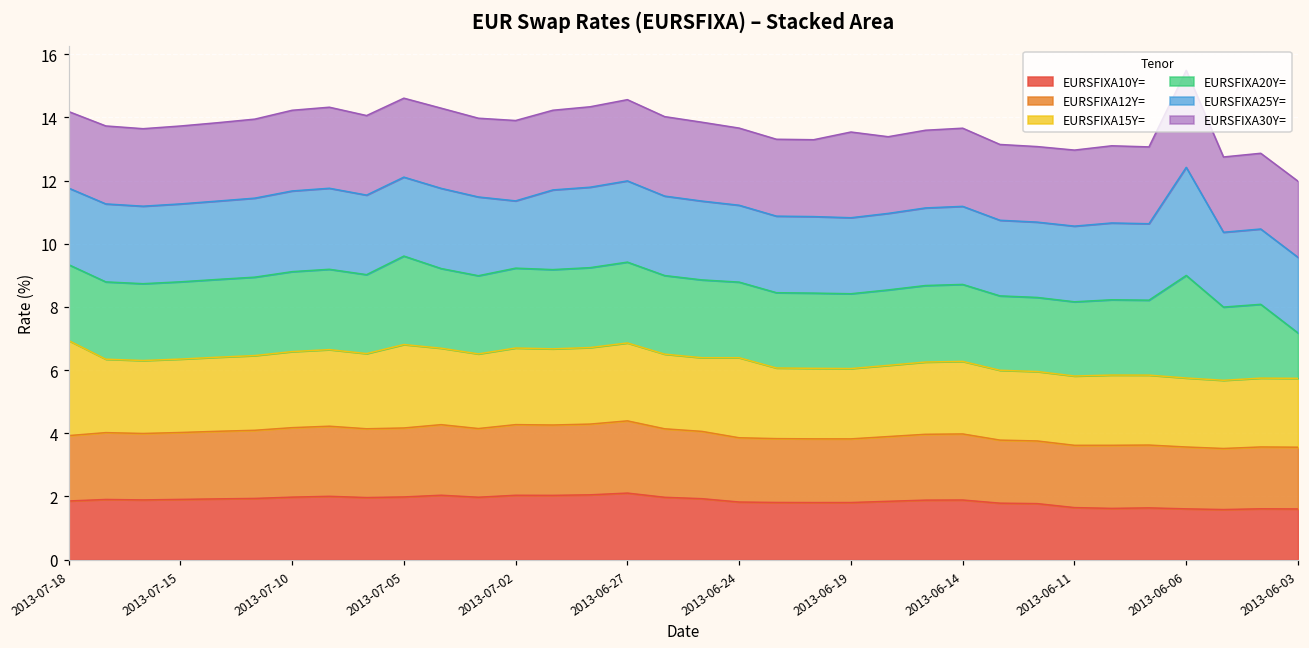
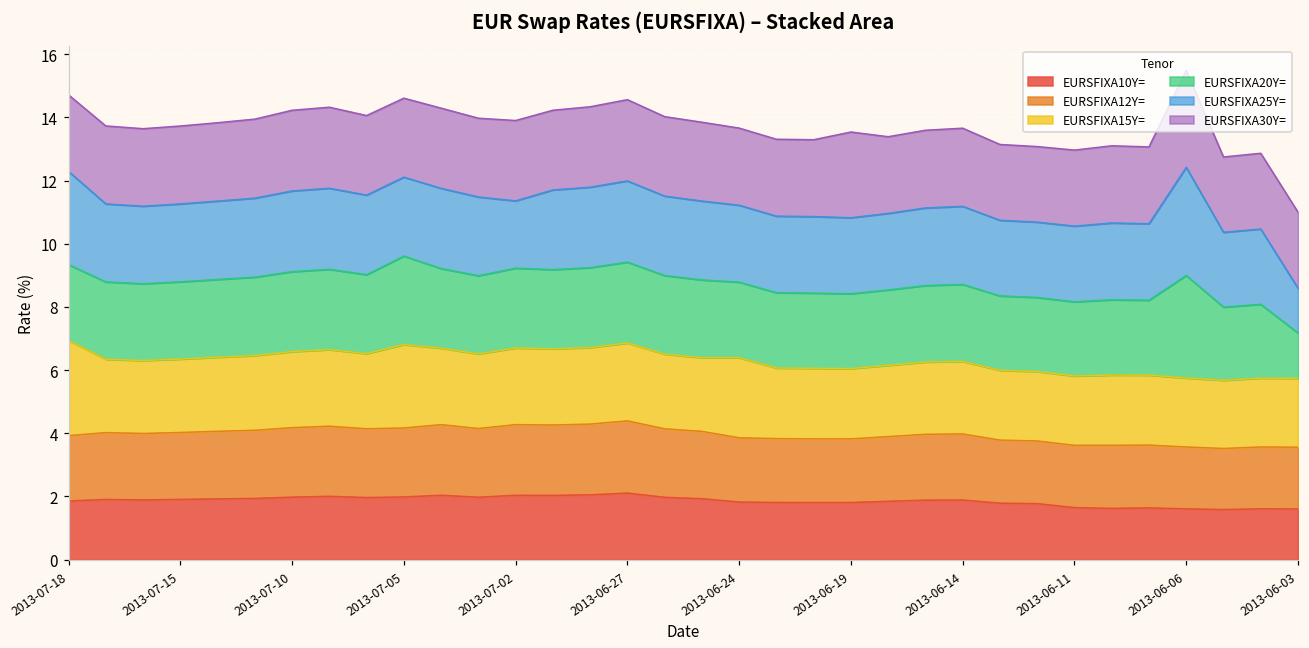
EURSFIXA25Y=, 2013-07-18: 2.4 -> 2.9
EURSFIXA25Y=, 2013-06-03: 2.4 -> 1.4
